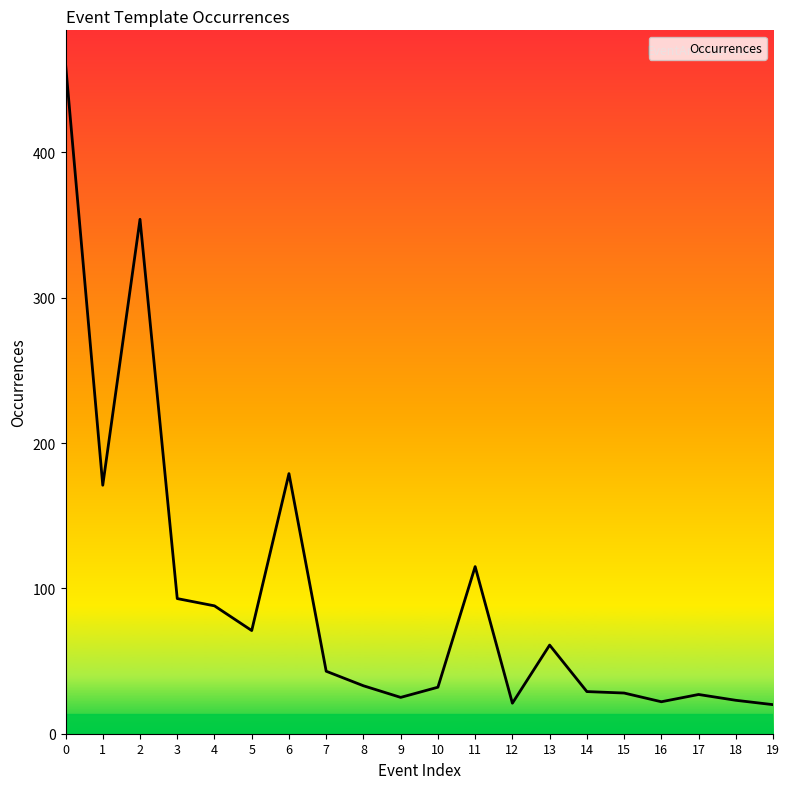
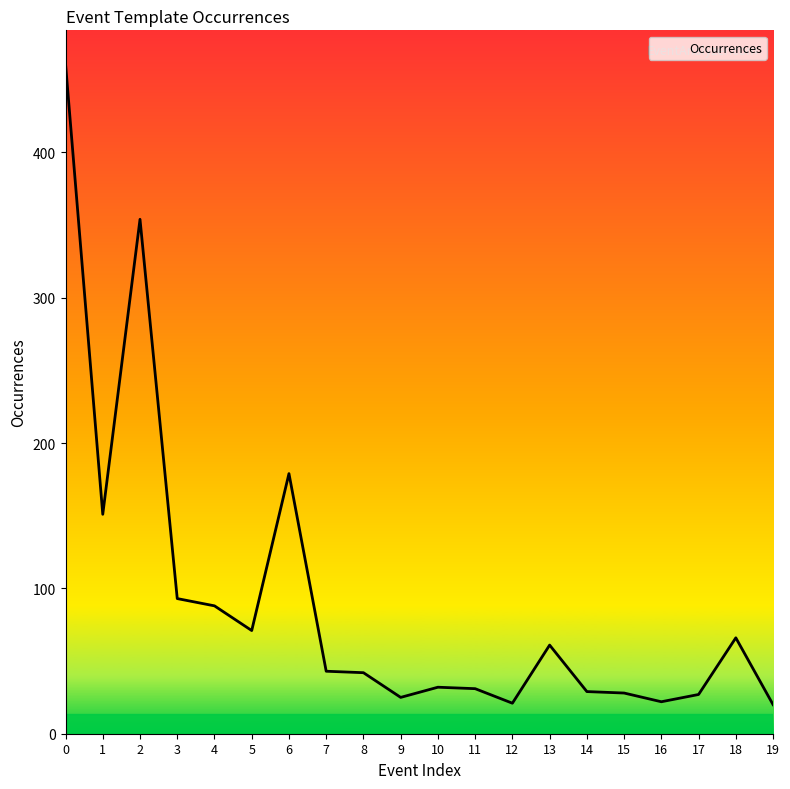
1: 171 -> 151
8: 33 -> 42
11: 115 -> 31
18: 23 -> 66
